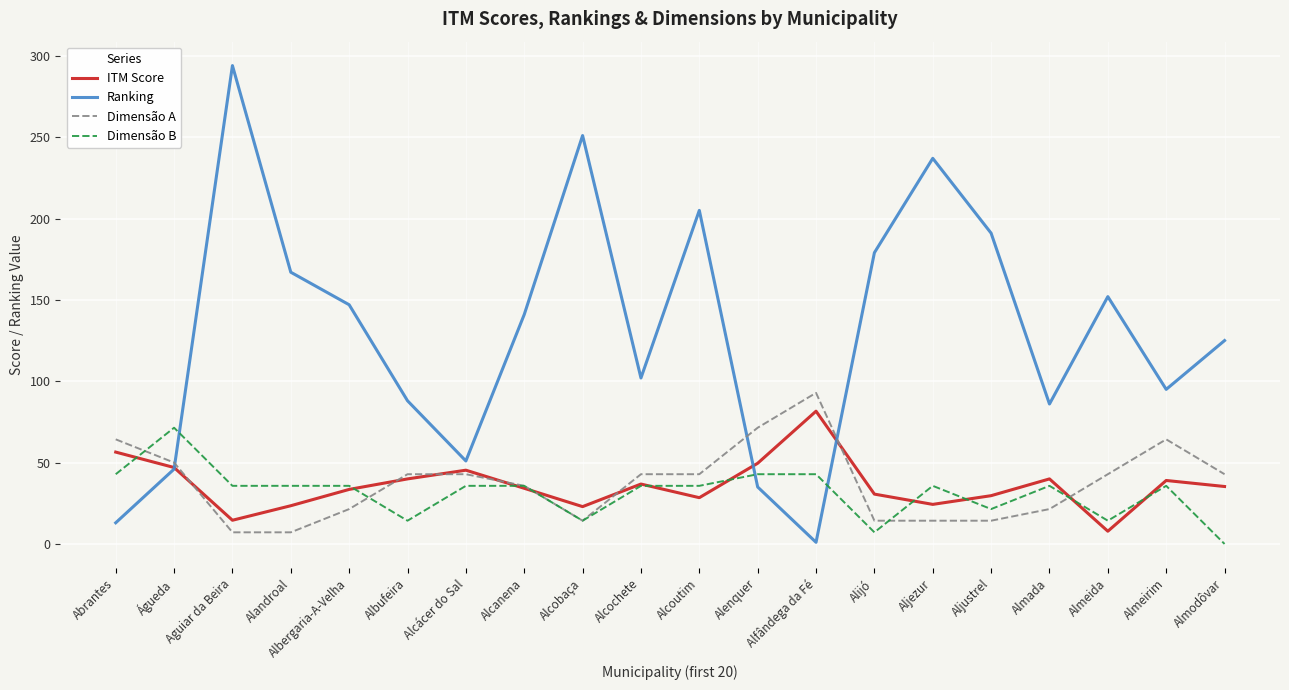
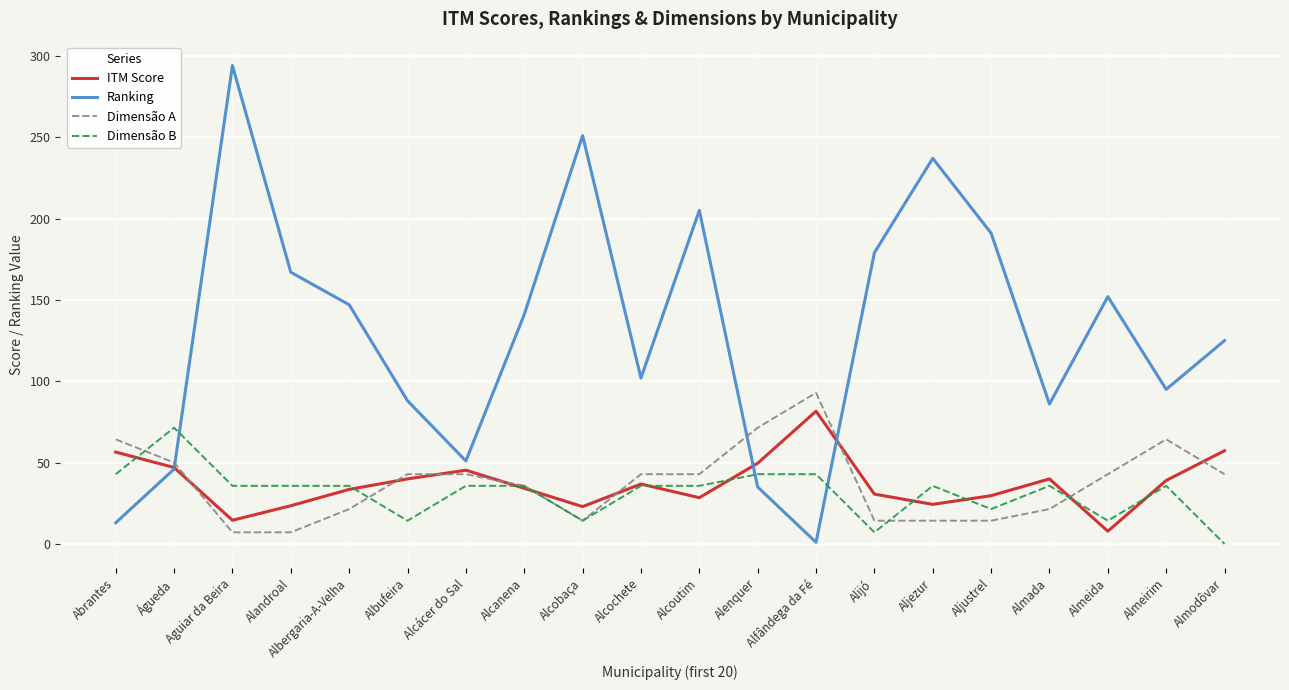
ITM Score, Almodôvar: 35 -> 57
